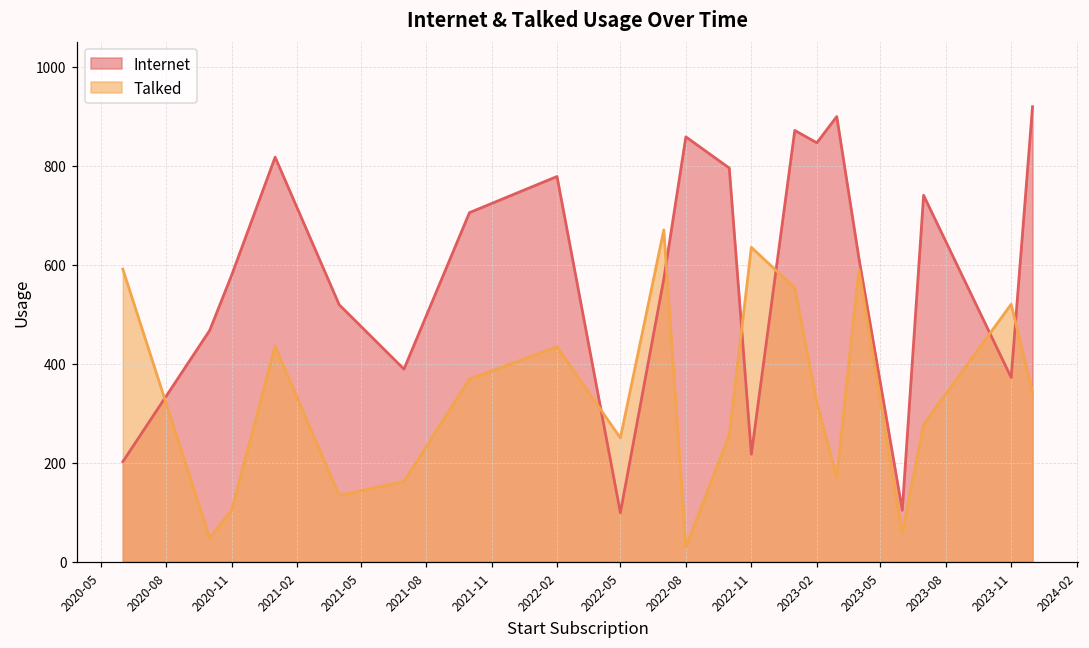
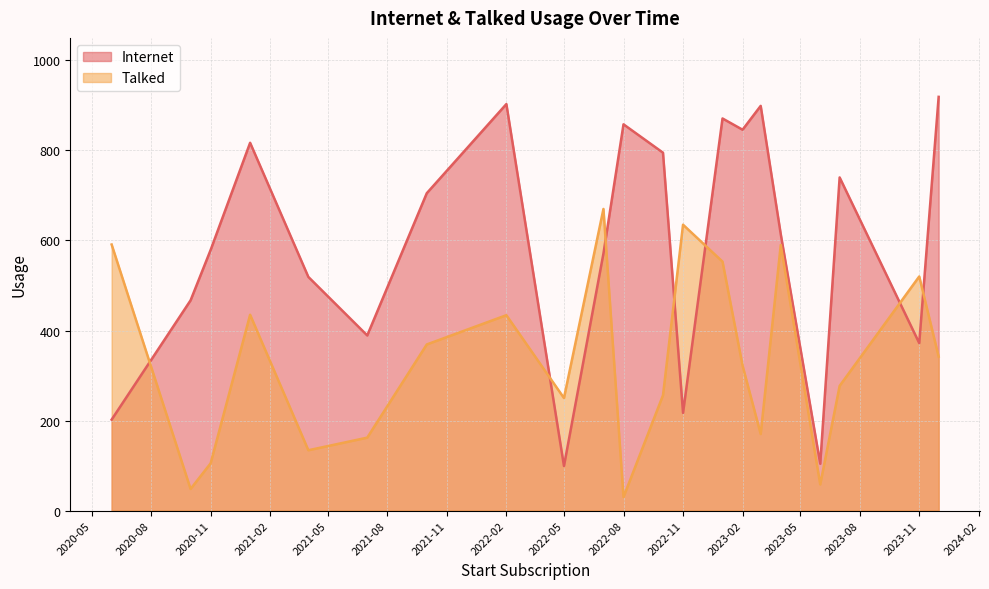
Internet, 2022-02: 780 -> 900
